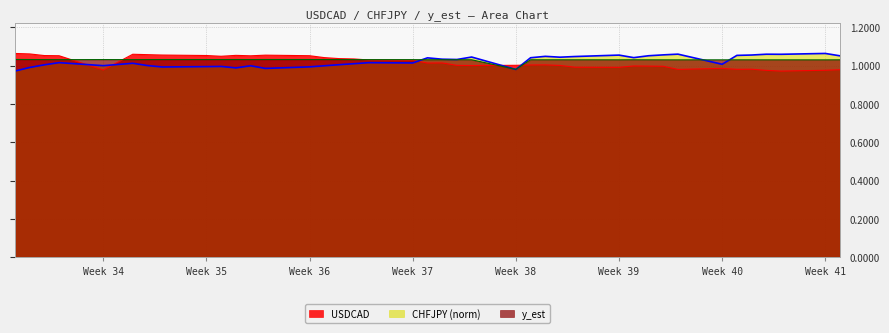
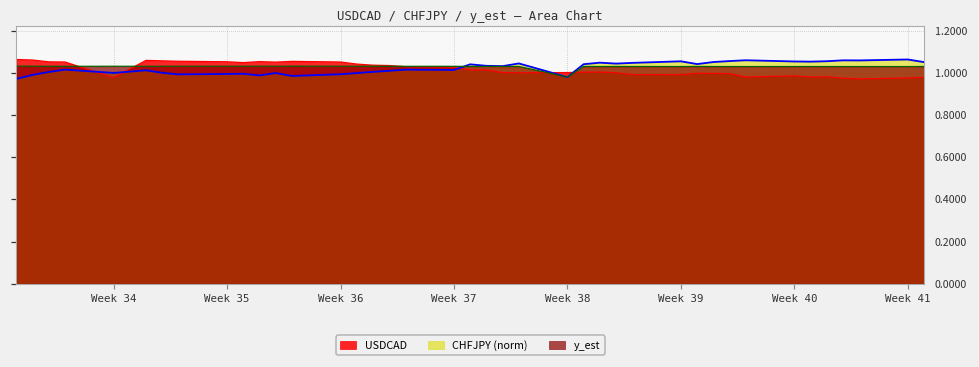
CHFJPY (norm), Week 40: 1.01 -> 1.05
